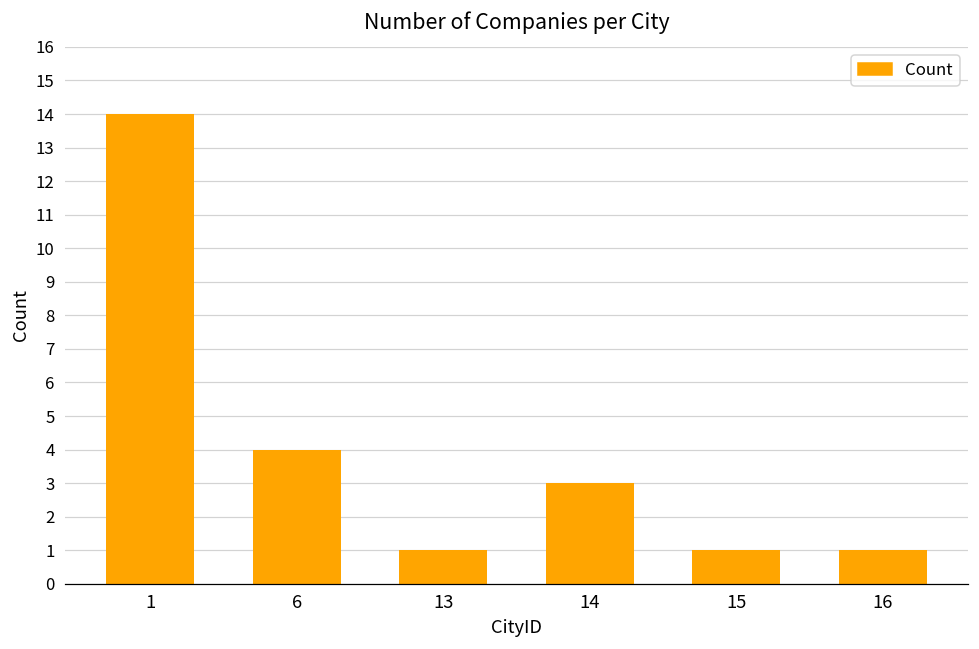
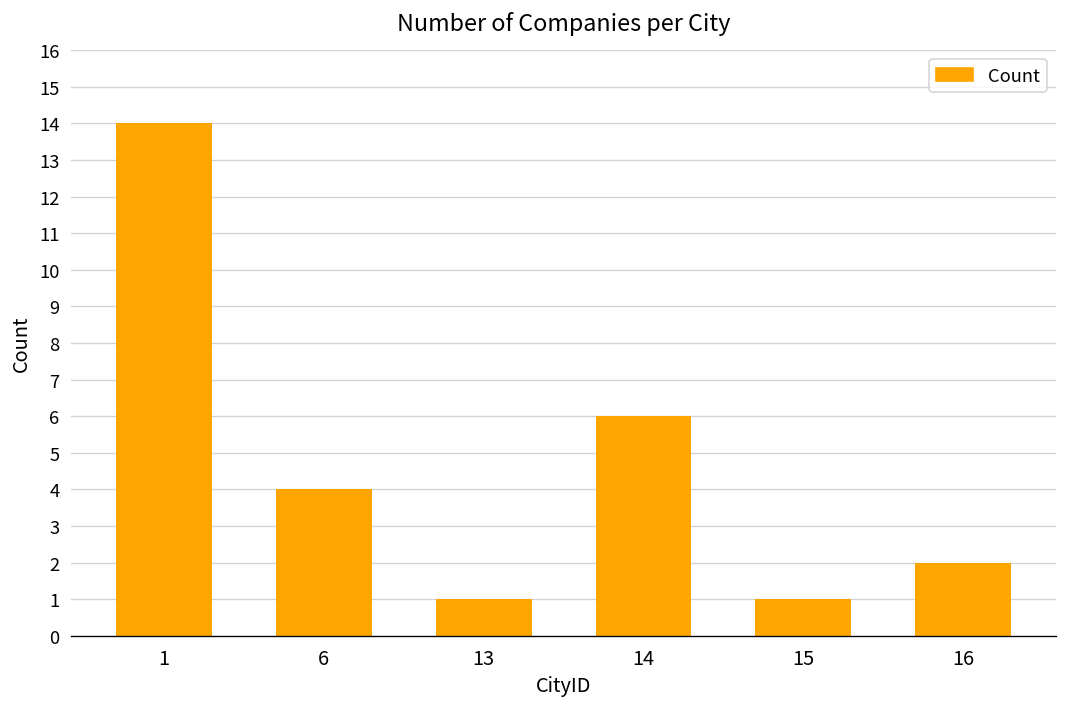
14: 3 -> 6
16: 1 -> 2
